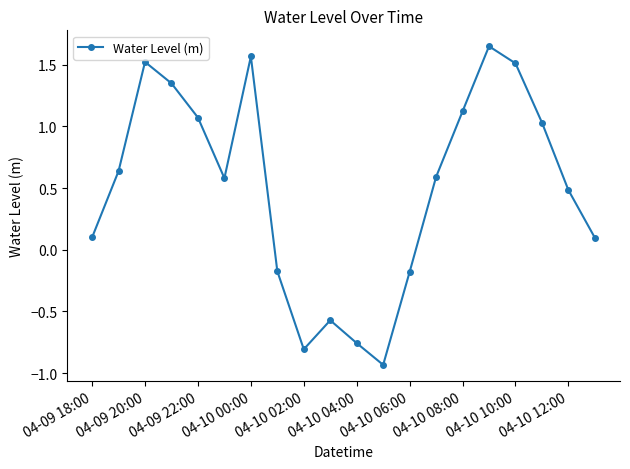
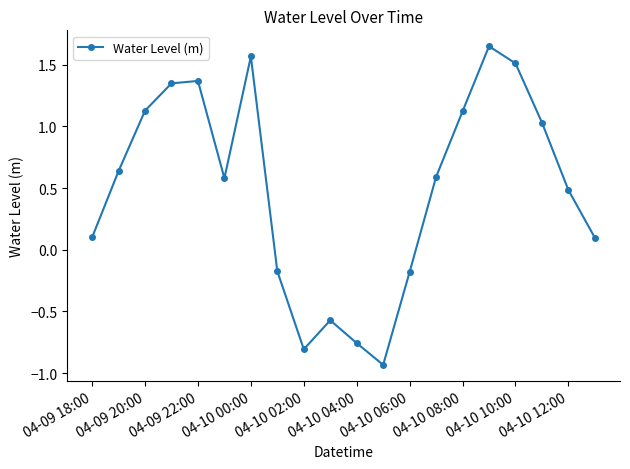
04-09 20:00: 1.52 -> 1.13
04-09 22:00: 1.07 -> 1.37
